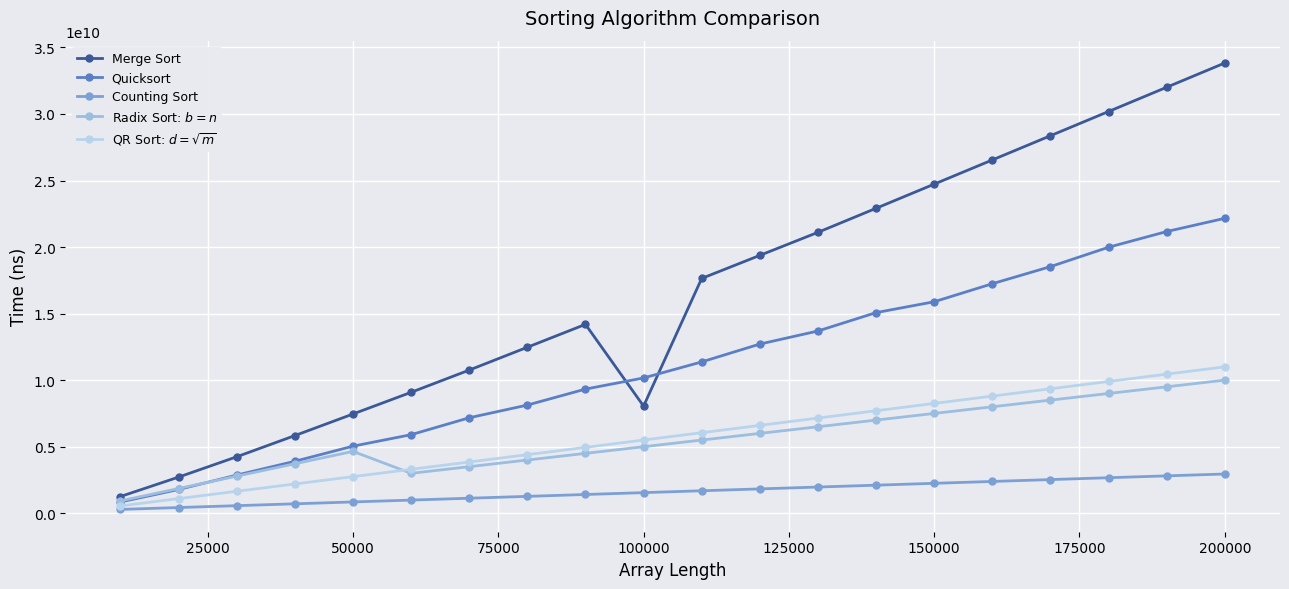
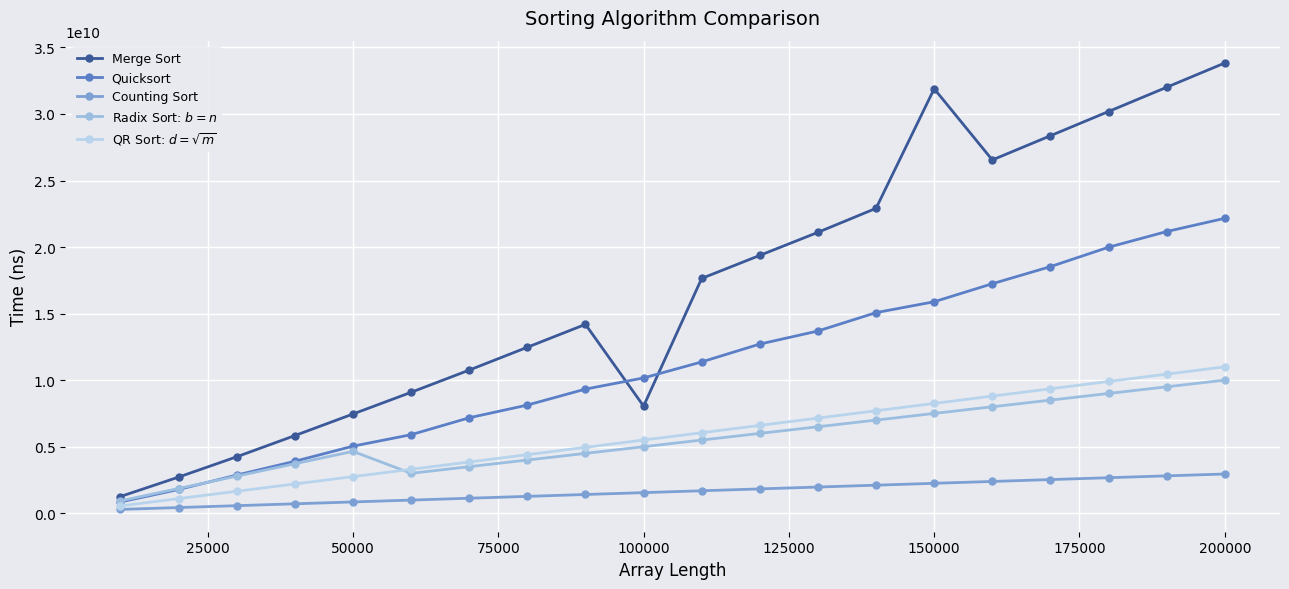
Merge Sort, 150000: 24700000000 -> 31900000000
